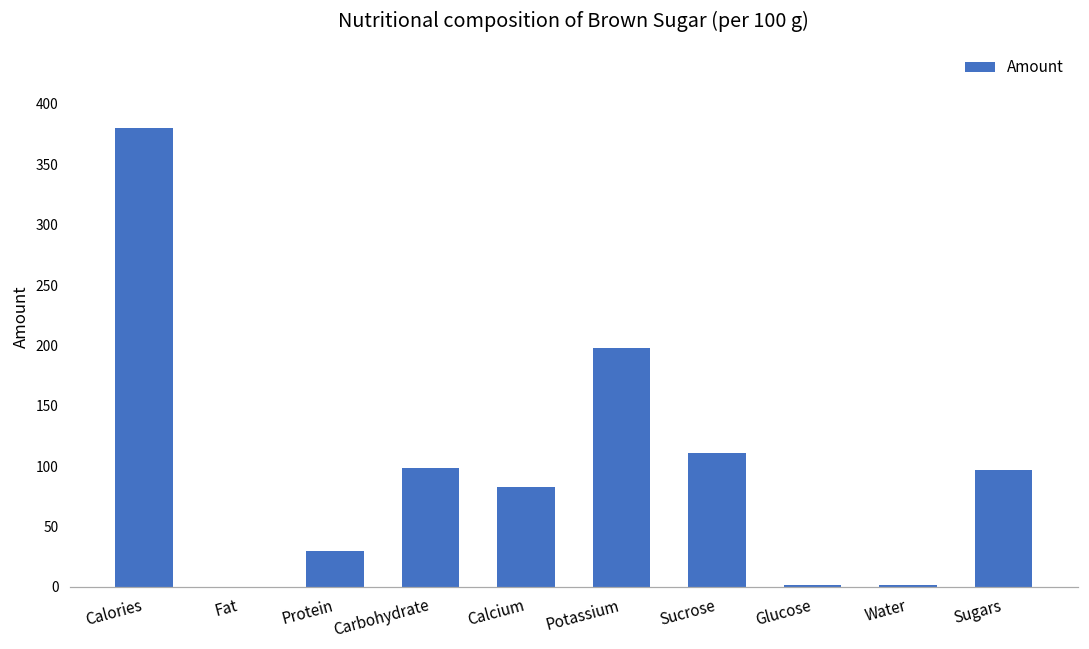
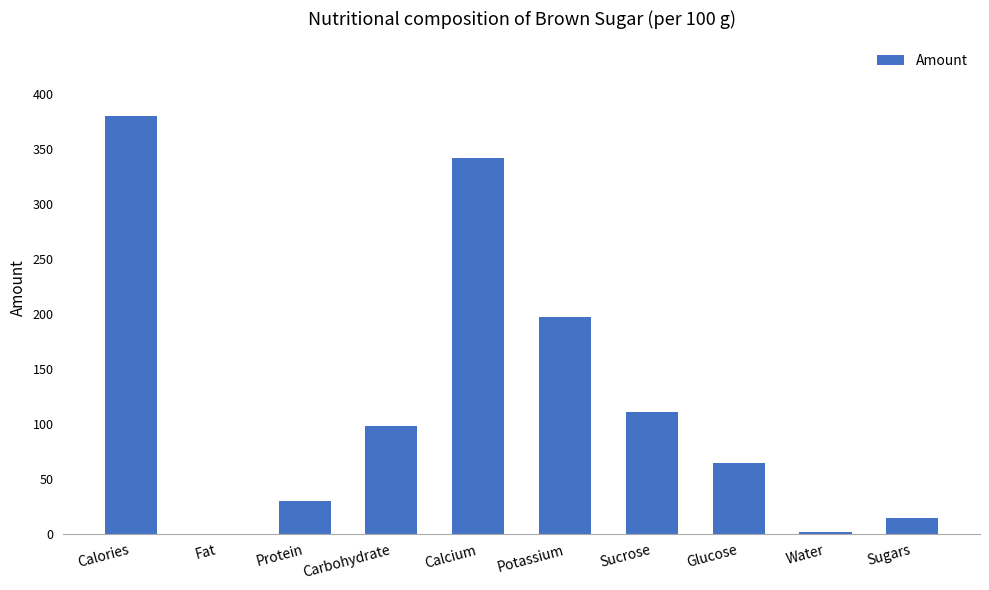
Calcium: 83 -> 342
Glucose: 1 -> 65
Sugars: 97 -> 14
